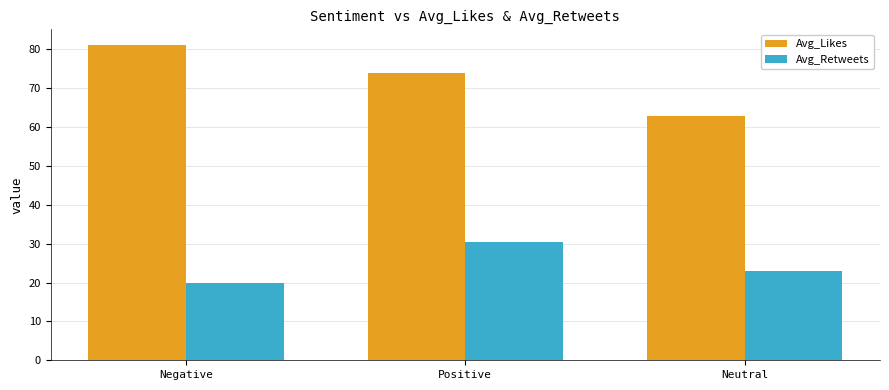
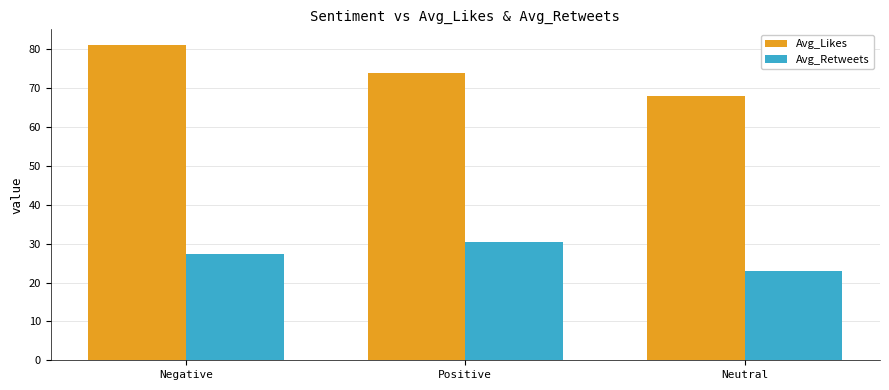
Avg_Retweets, Negative: 20 -> 27
Avg_Likes, Neutral: 63 -> 68
